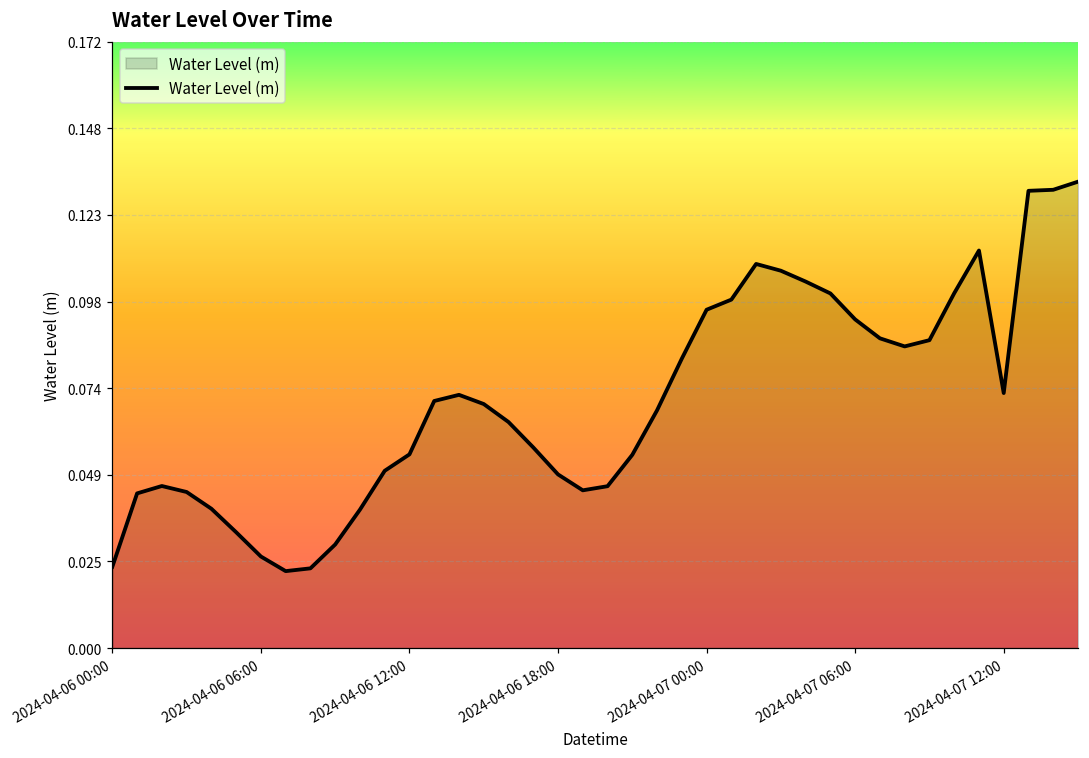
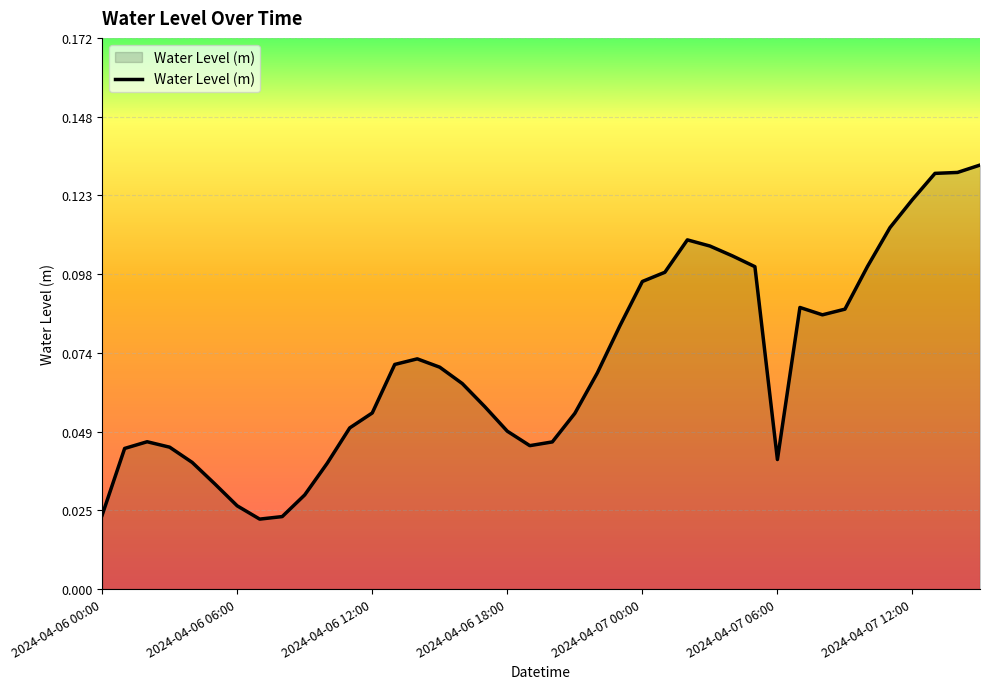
2024-04-07 06:00: 0.093 -> 0.040
2024-04-07 12:00: 0.072 -> 0.122
